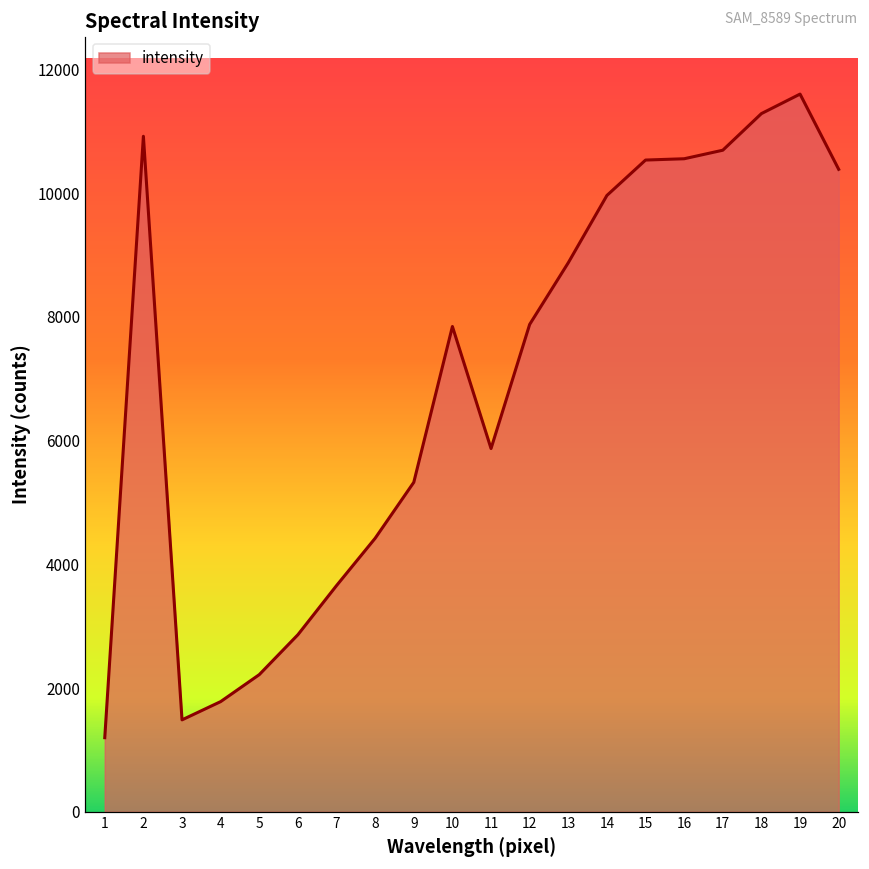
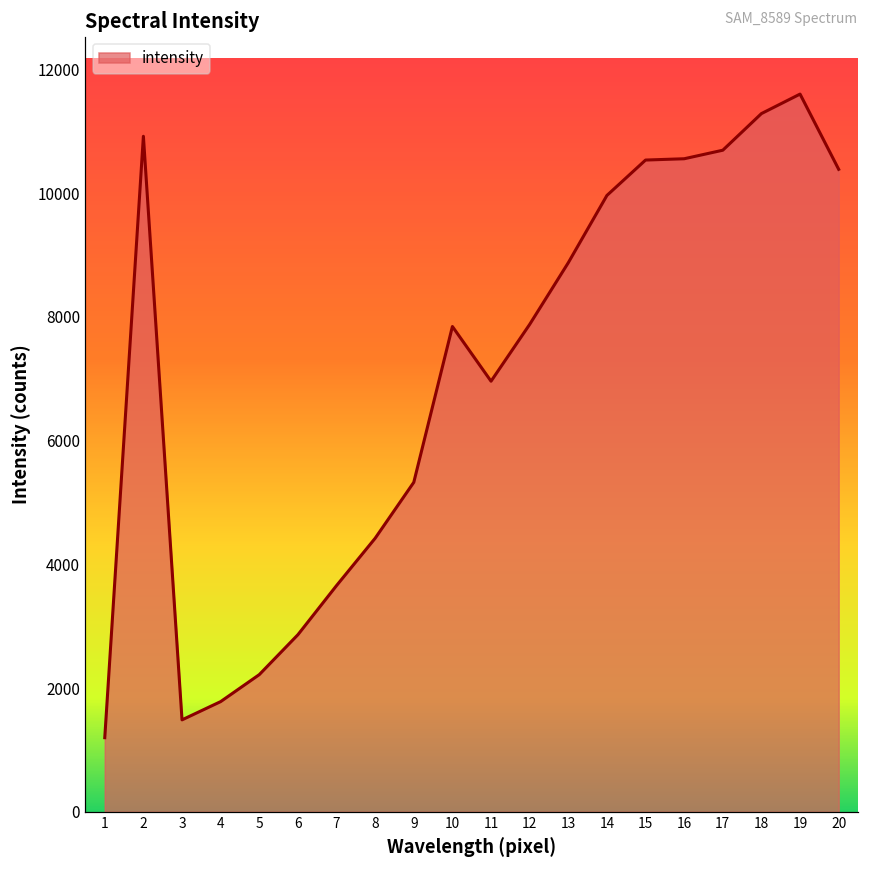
11: 5900 -> 7000
